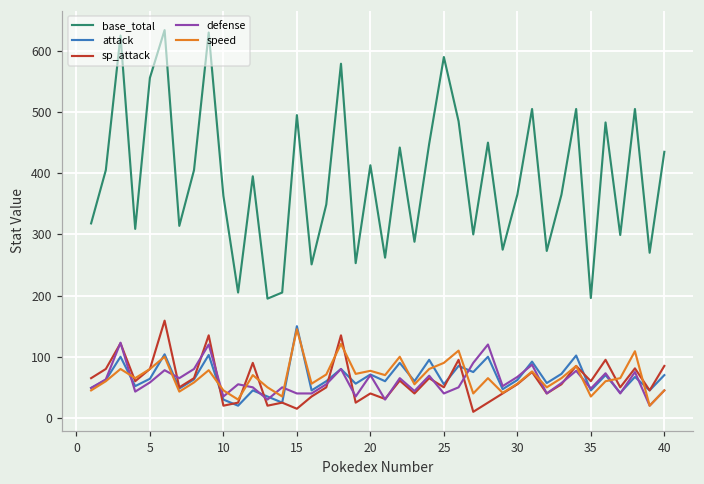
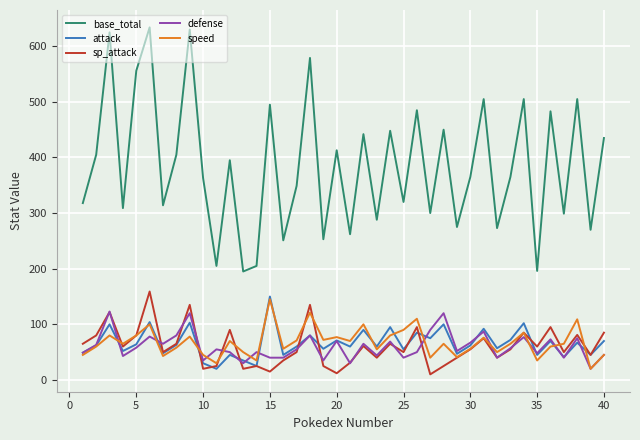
sp_attack, 20: 40 -> 10
base_total, 25: 590 -> 320
